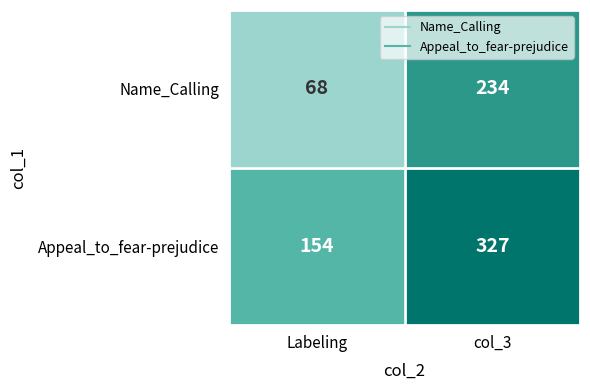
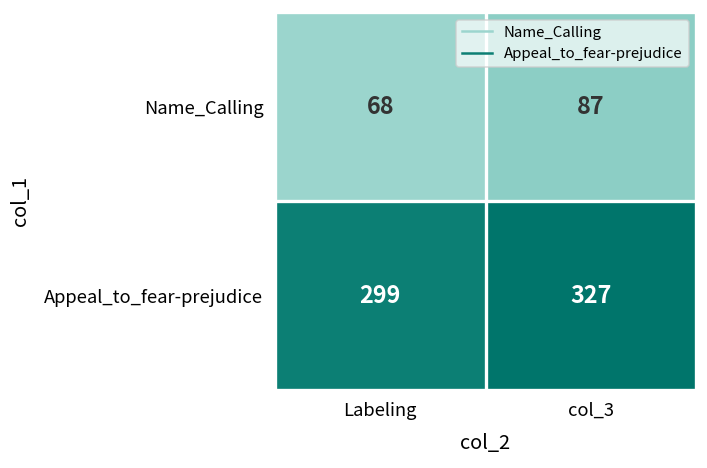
Name_Calling, col_3: 234 -> 87
Appeal_to_fear-prejudice, Labeling: 154 -> 299
